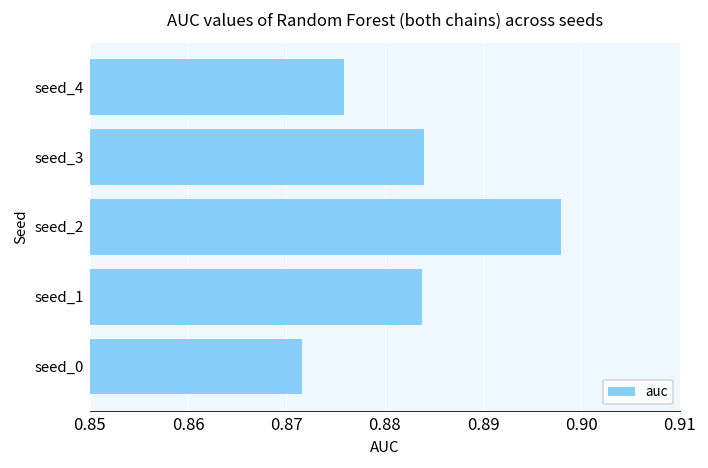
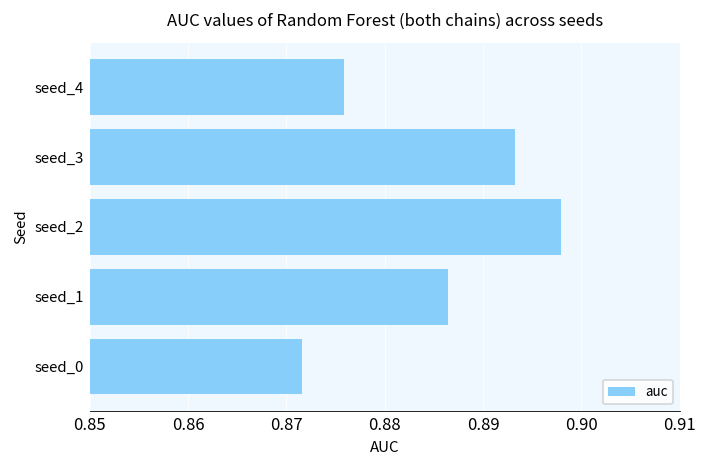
seed_3: 0.884 -> 0.893
seed_1: 0.884 -> 0.886
